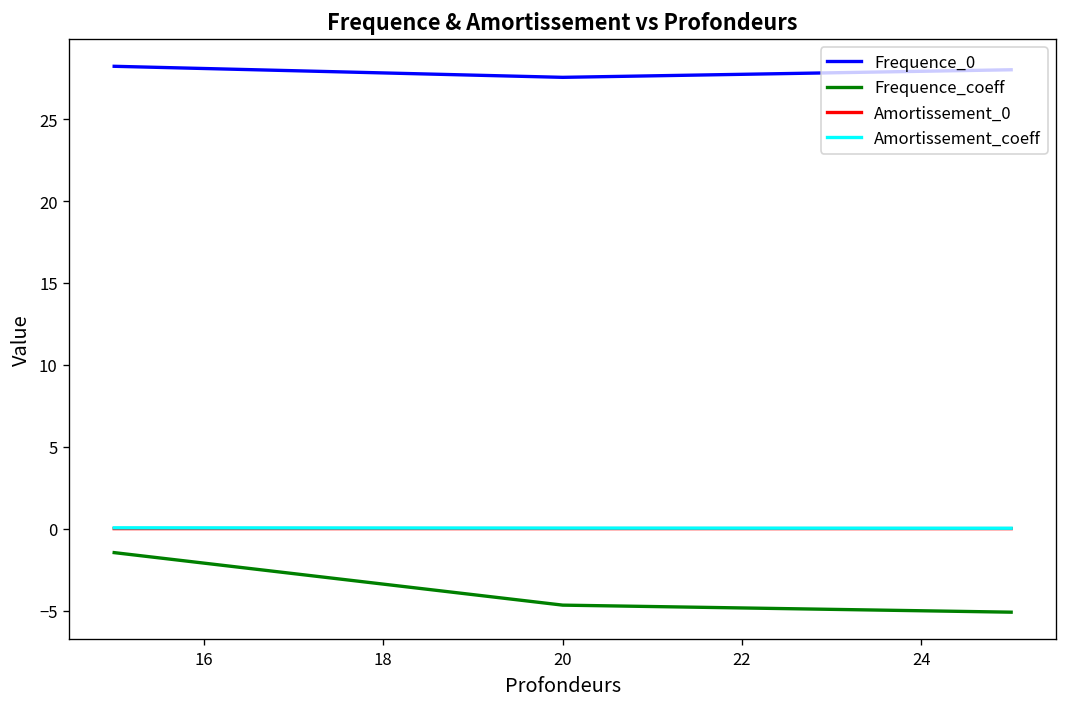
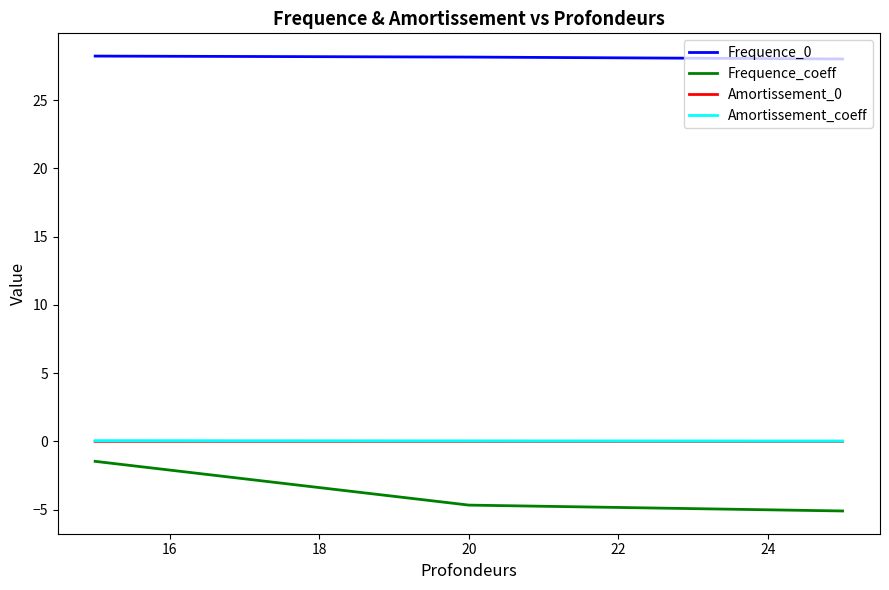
Frequence_0, 20: 27.6 -> 28.2
